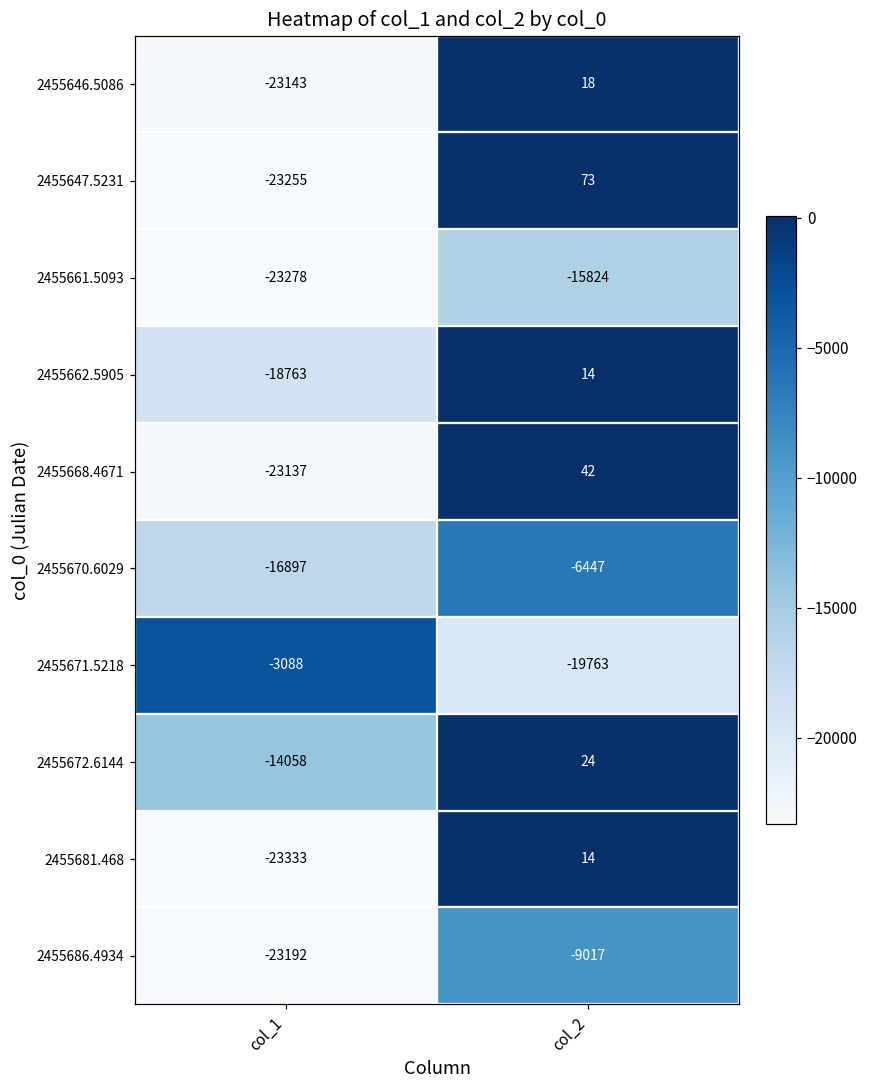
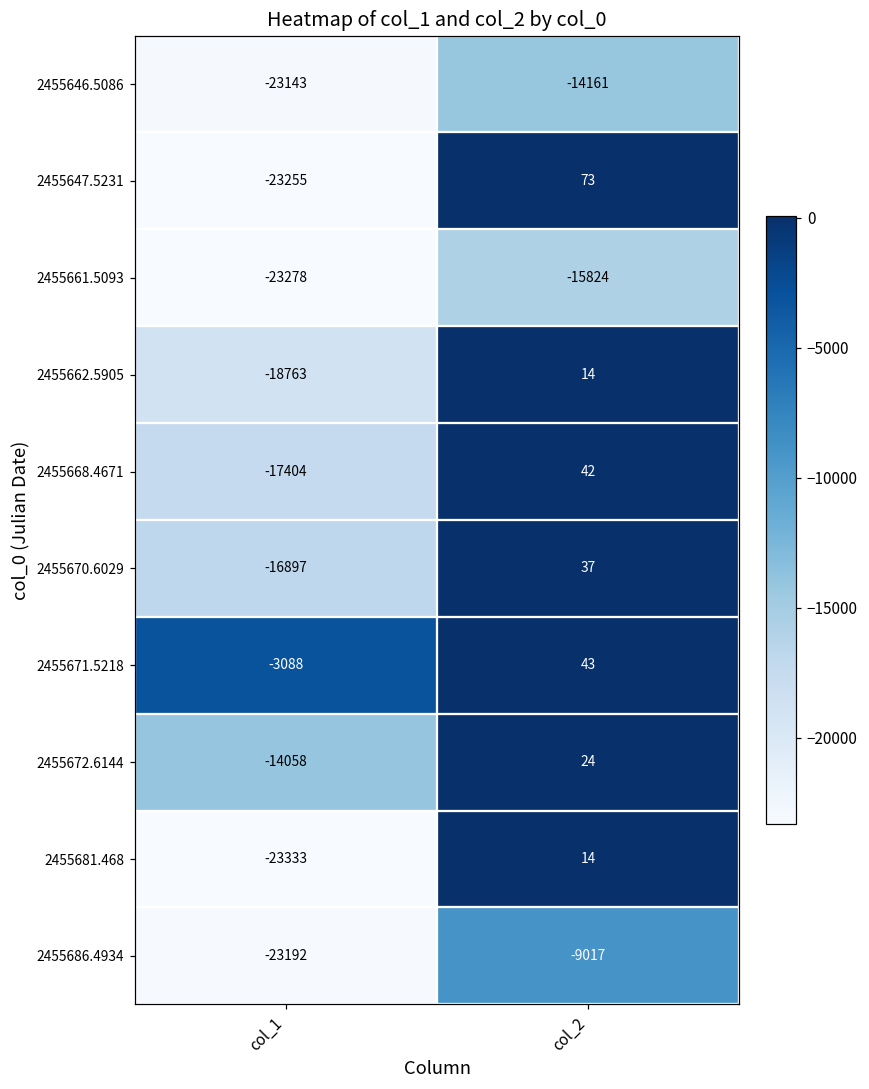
2455646.5086, col_2: 18 -> -14161
2455668.4671, col_1: -23137 -> -17404
2455670.6029, col_2: -6447 -> 37
2455671.5218, col_2: -19763 -> 43
